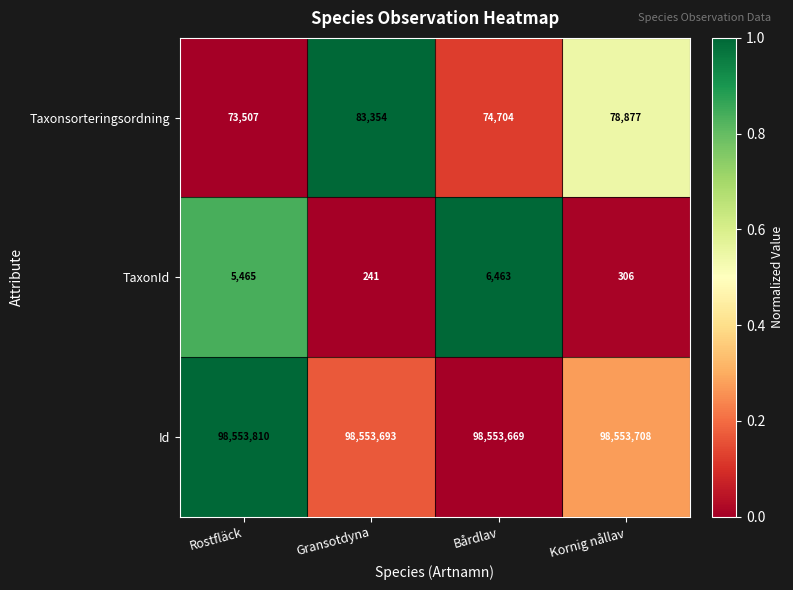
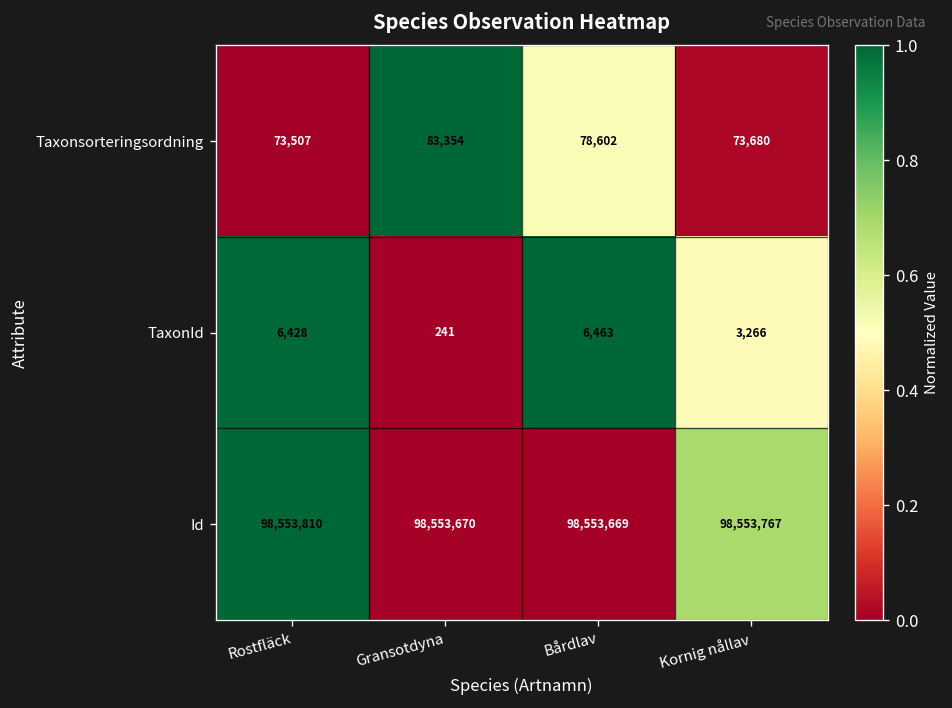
Taxonsorteringsordning, Bårdlav: 74,704 -> 78,602
Taxonsorteringsordning, Kornig nållav: 78,877 -> 73,680
TaxonId, Rostfläck: 5,465 -> 6,428
TaxonId, Kornig nållav: 306 -> 3,266
Id, Gransotdyna: 98,553,693 -> 98,553,670
Id, Kornig nållav: 98,553,708 -> 98,553,767
